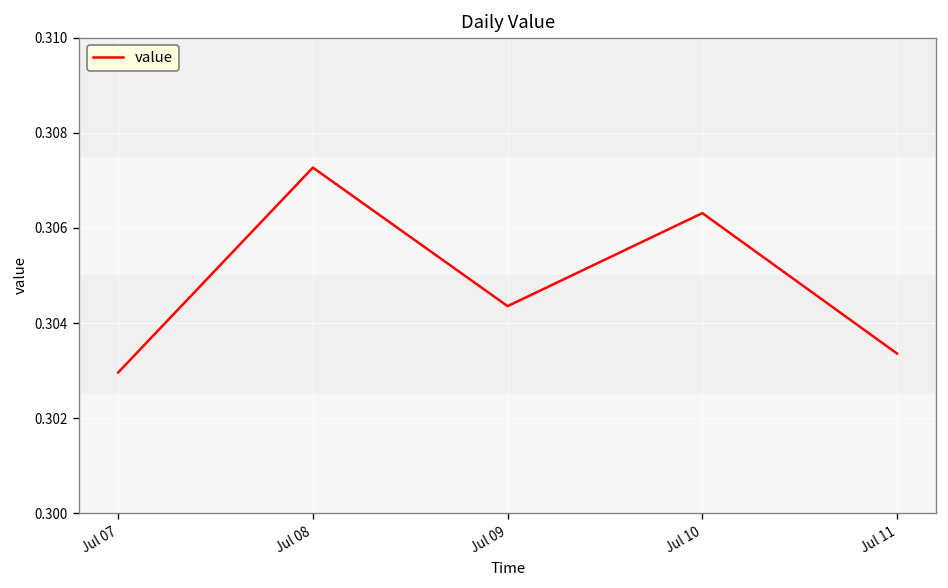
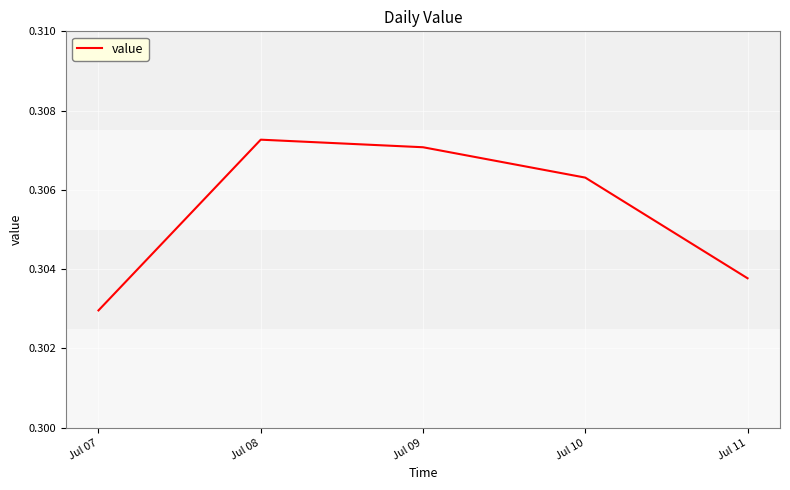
Jul 09: 0.3044 -> 0.3071
Jul 11: 0.3034 -> 0.3038
